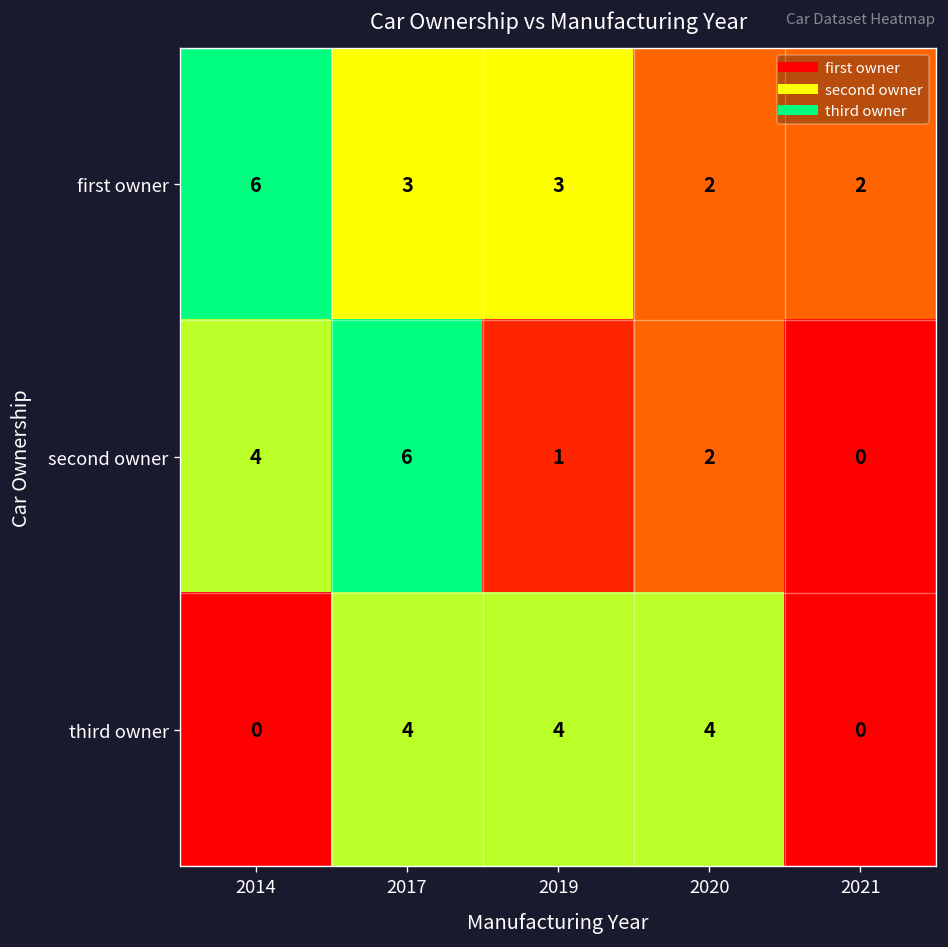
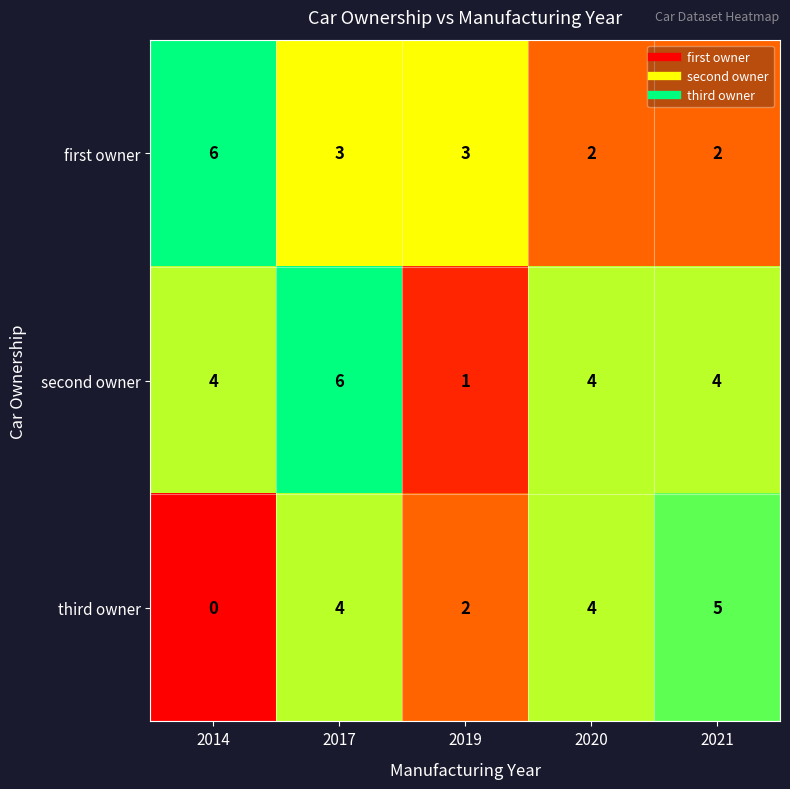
second owner, 2020: 2 -> 4
second owner, 2021: 0 -> 4
third owner, 2019: 4 -> 2
third owner, 2021: 0 -> 5
